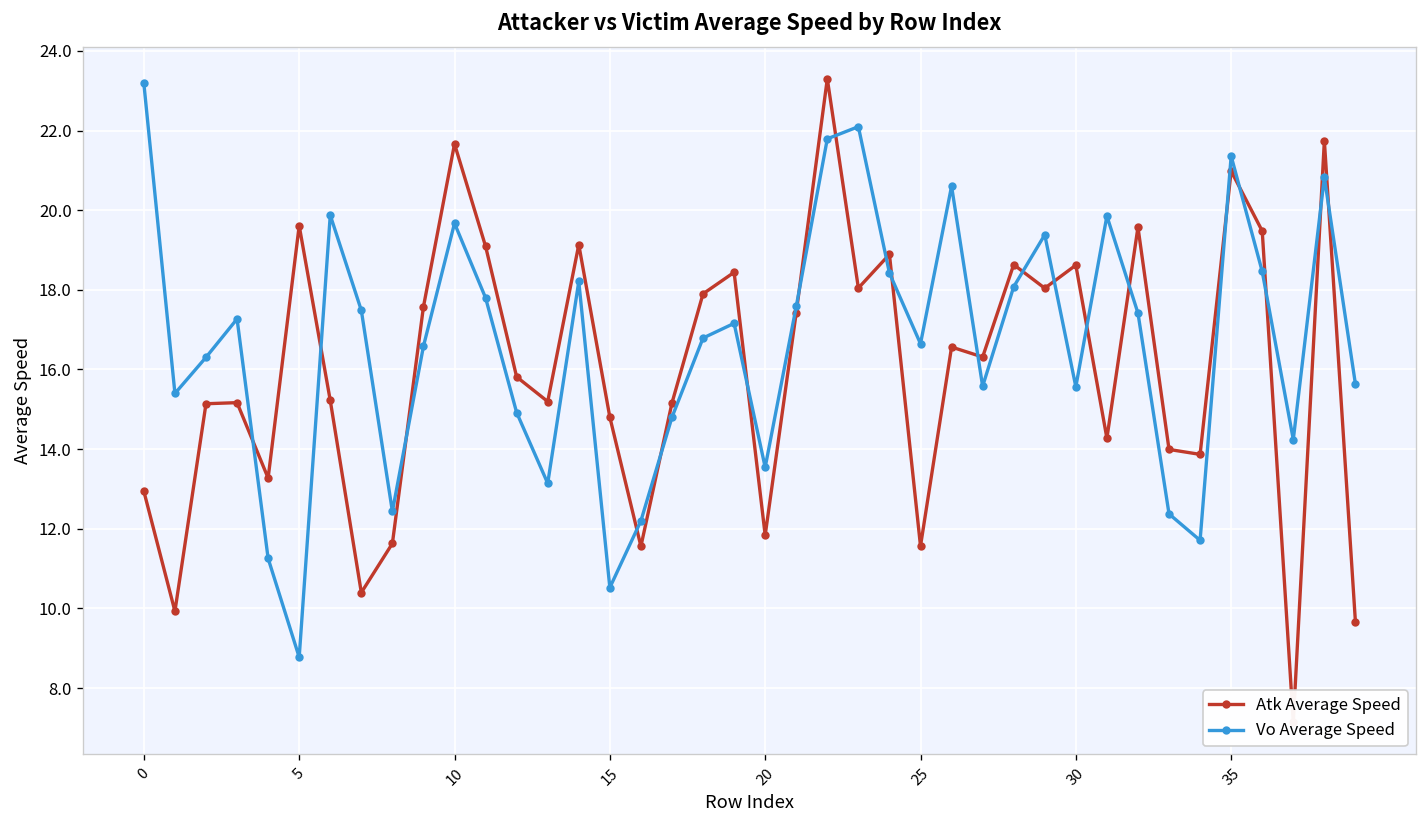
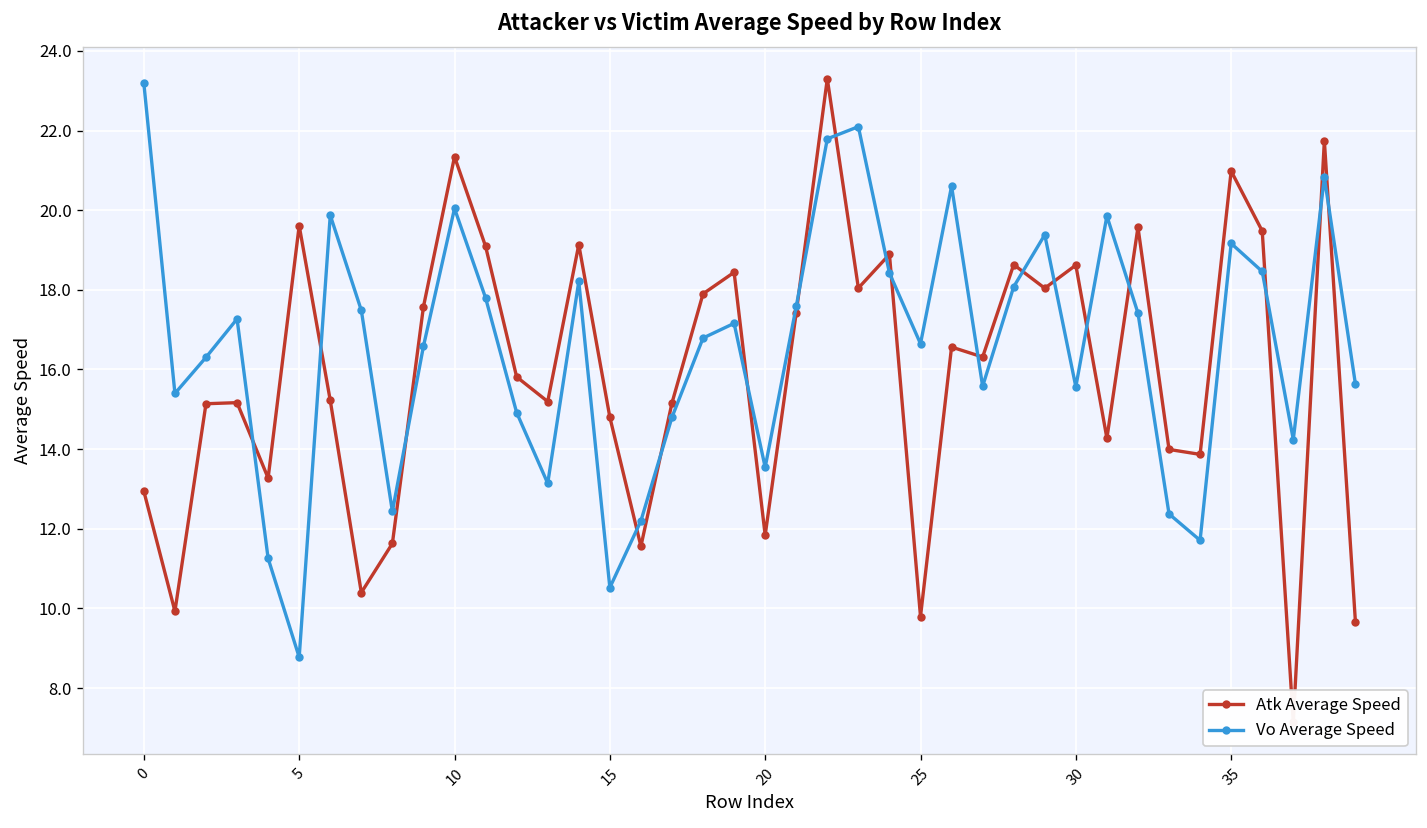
Atk Average Speed, 10: 21.7 -> 21.3
Vo Average Speed, 10: 19.7 -> 20.0
Atk Average Speed, 25: 11.6 -> 9.8
Vo Average Speed, 35: 21.4 -> 19.2
